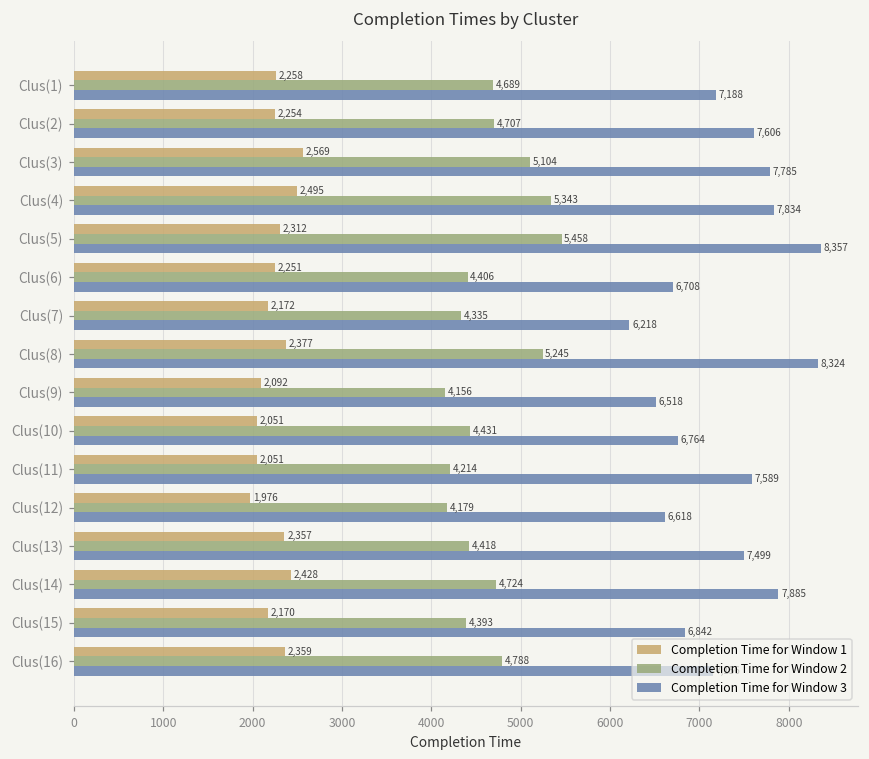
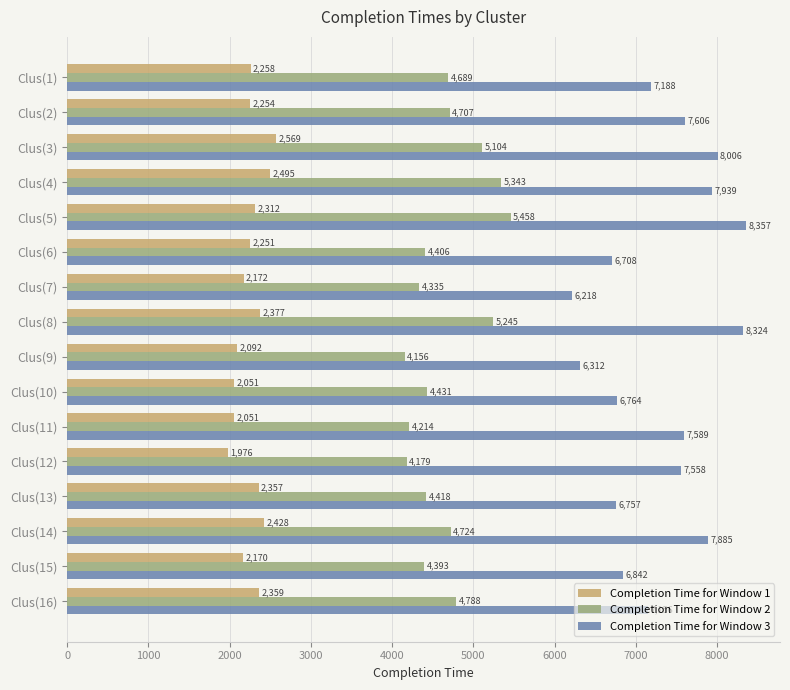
Completion Time for Window 3, Clus(3): 7,785 -> 8,006
Completion Time for Window 3, Clus(4): 7,834 -> 7,939
Completion Time for Window 3, Clus(9): 6,518 -> 6,312
Completion Time for Window 3, Clus(12): 6,618 -> 7,558
Completion Time for Window 3, Clus(13): 7,499 -> 6,757
